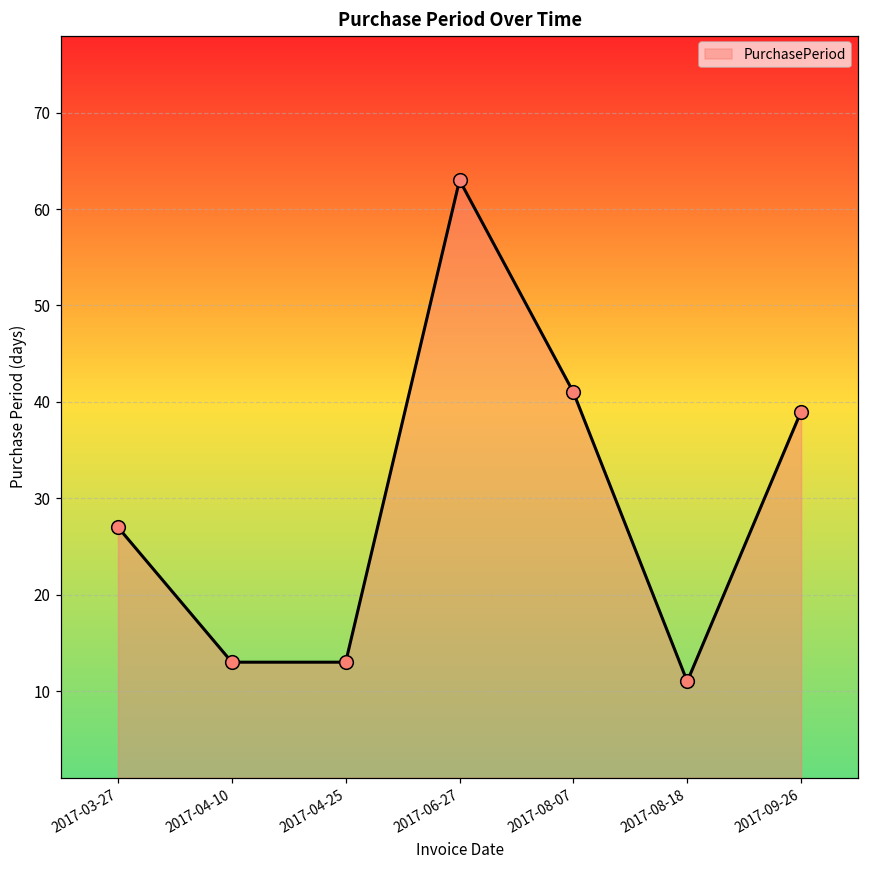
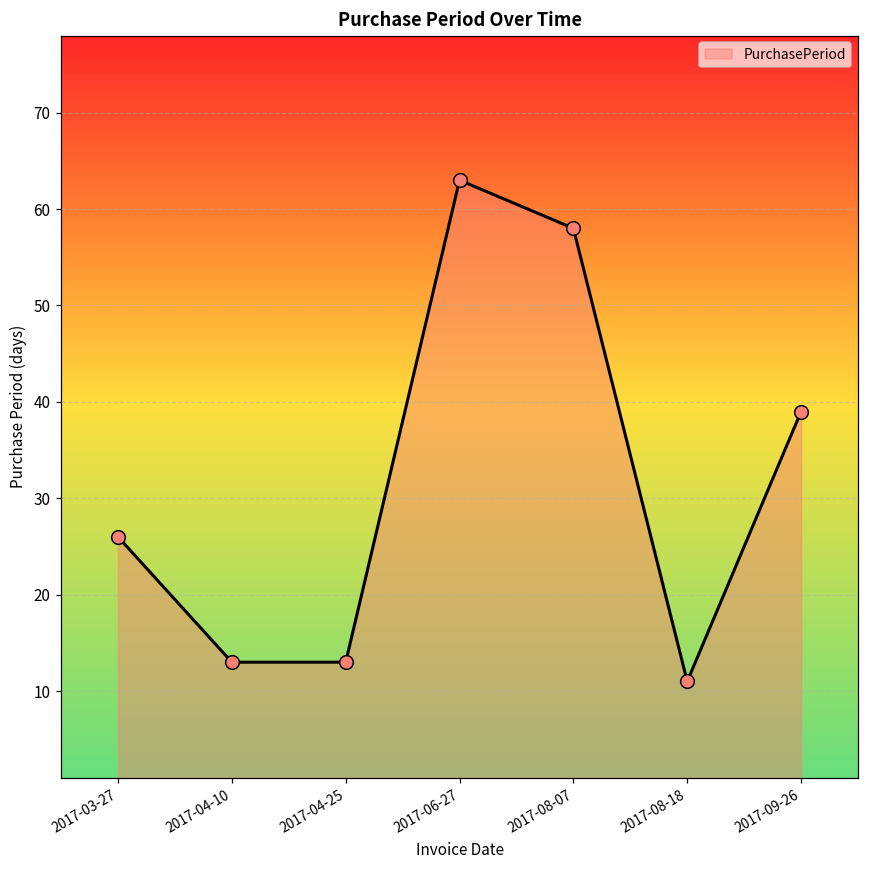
2017-03-27: 27 -> 26
2017-08-07: 41 -> 58
